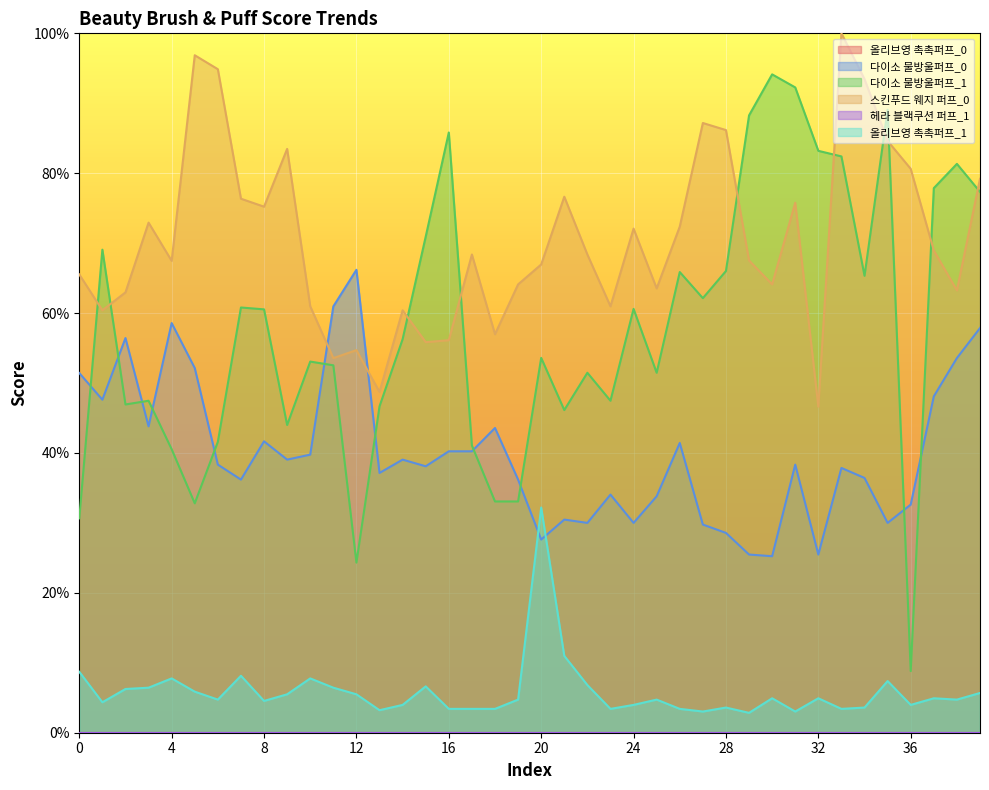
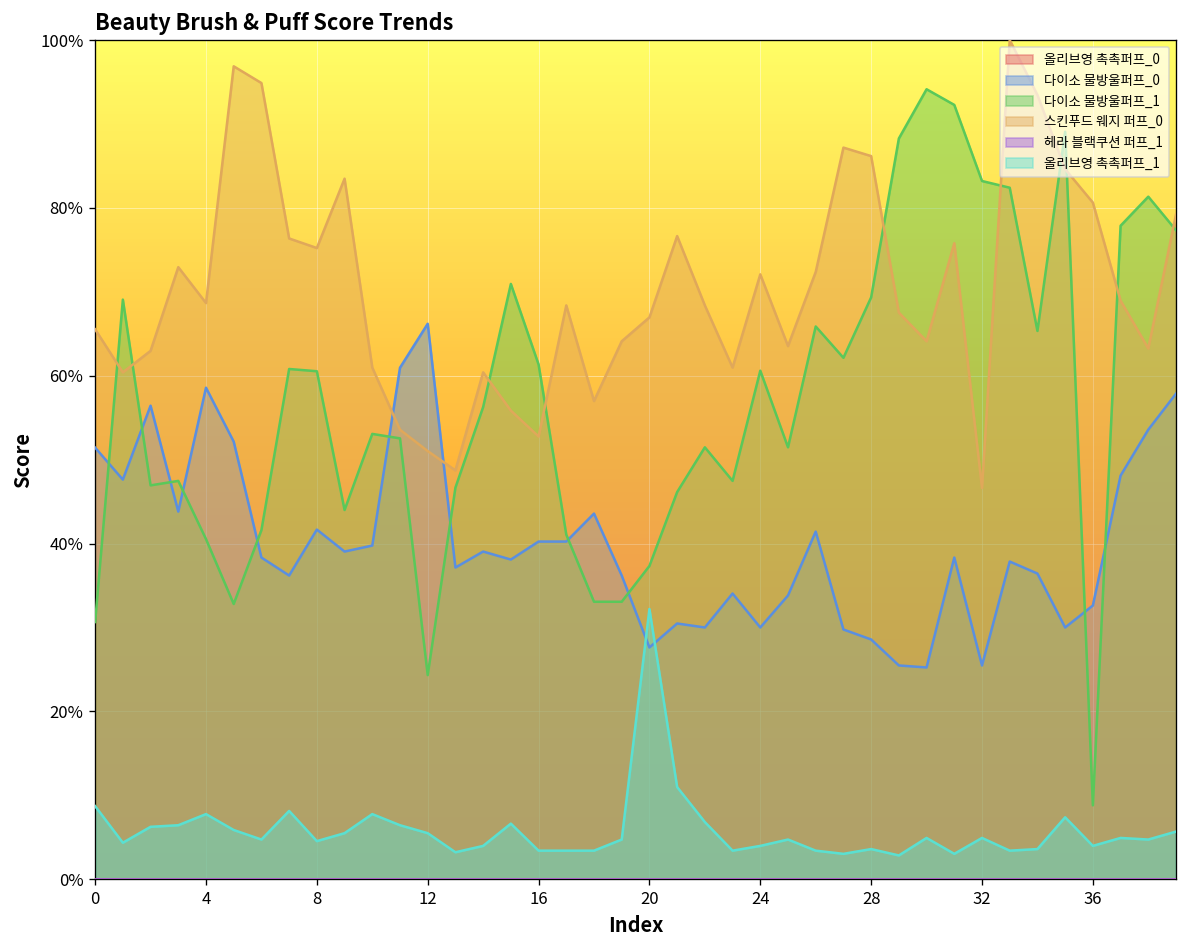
스킨푸드 웨지 퍼프_0, 4: 67% -> 69%
스킨푸드 웨지 퍼프_0, 12: 55% -> 51%
다이소 물방울퍼프_1, 16: 86% -> 61%
스킨푸드 웨지 퍼프_0, 16: 56% -> 53%
다이소 물방울퍼프_1, 20: 54% -> 37%
다이소 물방울퍼프_1, 28: 66% -> 69%
